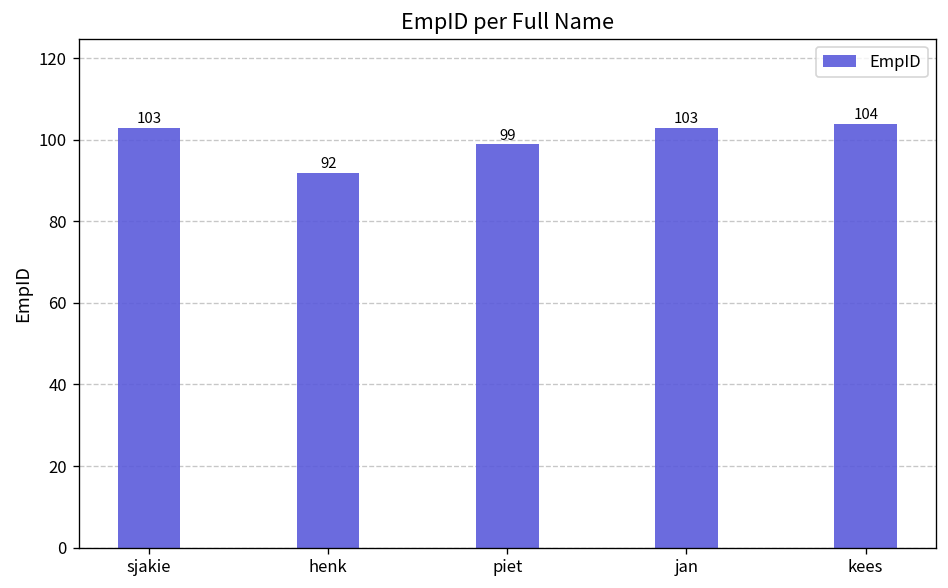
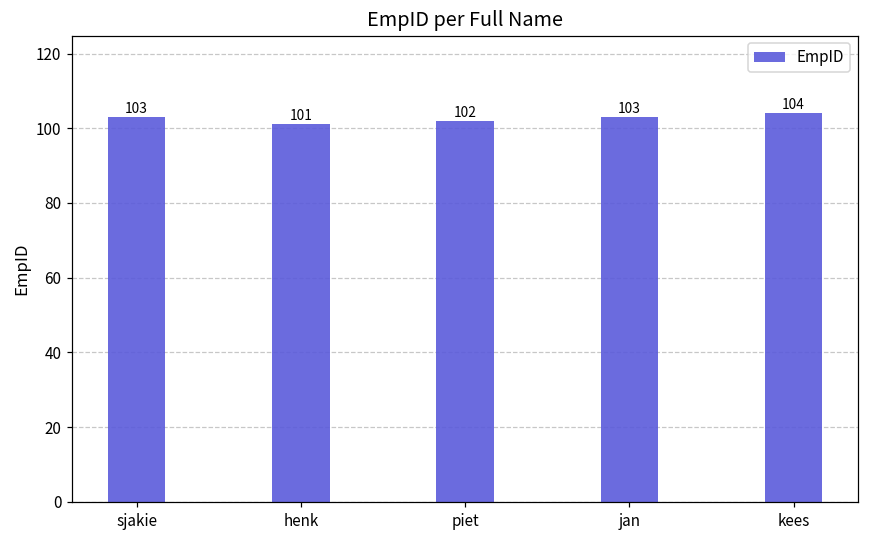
henk: 92 -> 101
piet: 99 -> 102
